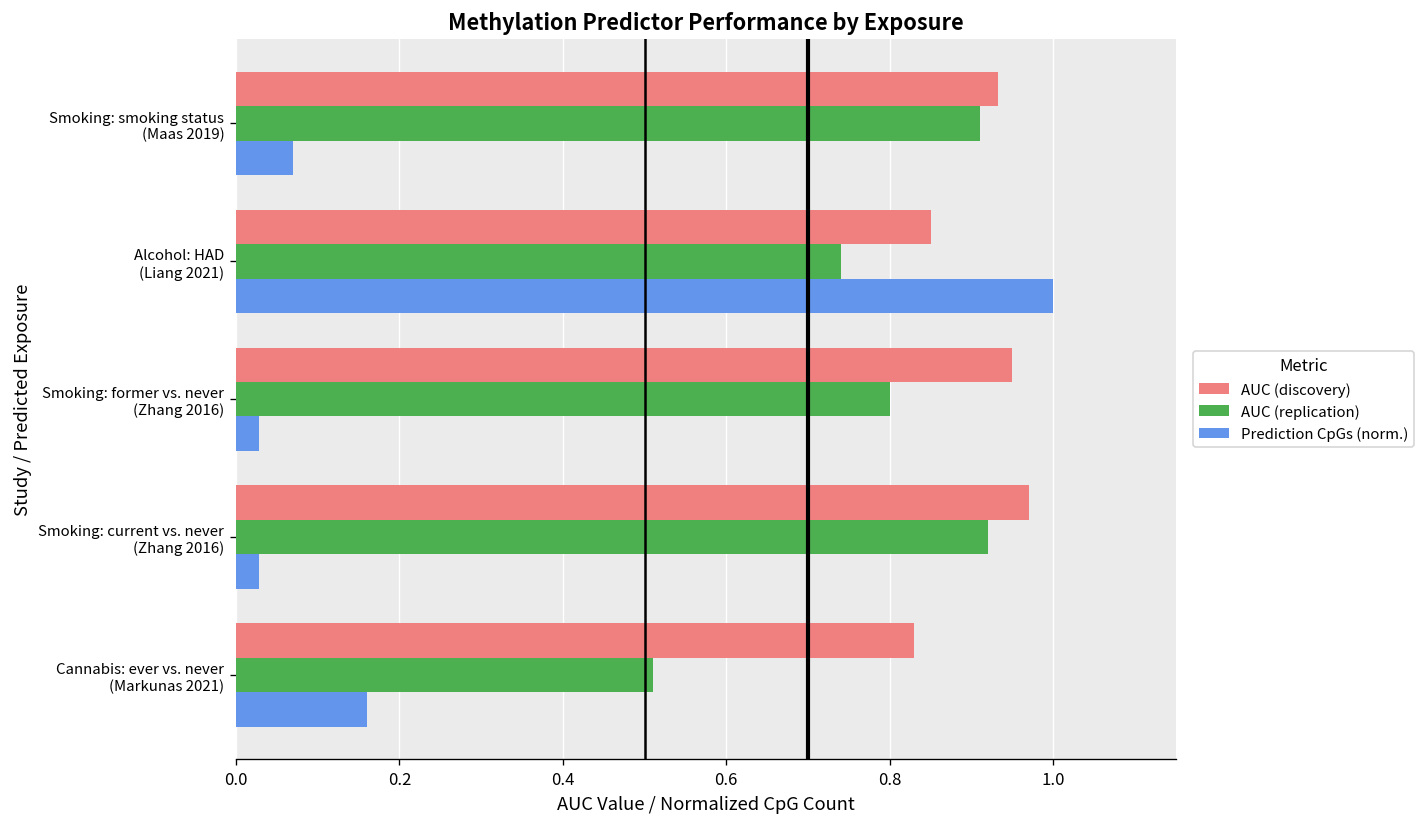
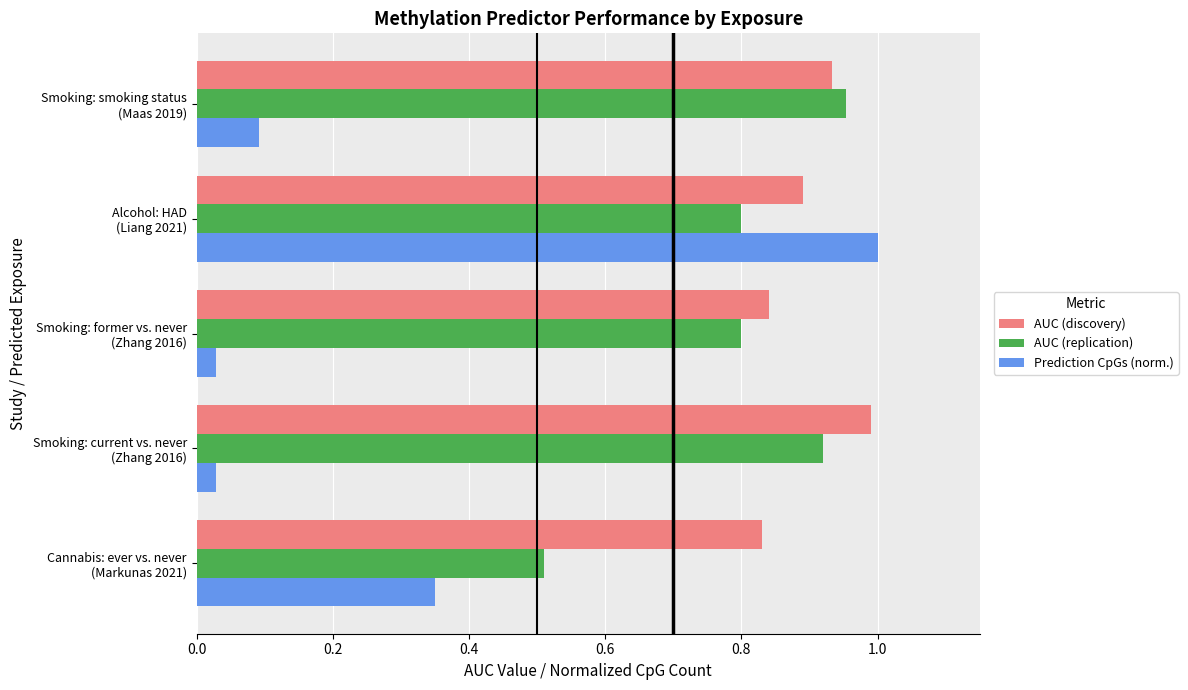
AUC (replication), Smoking: smoking status (Maas 2019): 0.91 -> 0.95
Prediction CpGs (norm.), Smoking: smoking status (Maas 2019): 0.07 -> 0.09
AUC (discovery), Alcohol: HAD (Liang 2021): 0.85 -> 0.89
AUC (replication), Alcohol: HAD (Liang 2021): 0.74 -> 0.80
AUC (discovery), Smoking: former vs. never (Zhang 2016): 0.95 -> 0.84
AUC (discovery), Smoking: current vs. never (Zhang 2016): 0.97 -> 0.99
Prediction CpGs (norm.), Cannabis: ever vs. never (Markunas 2021): 0.16 -> 0.35
